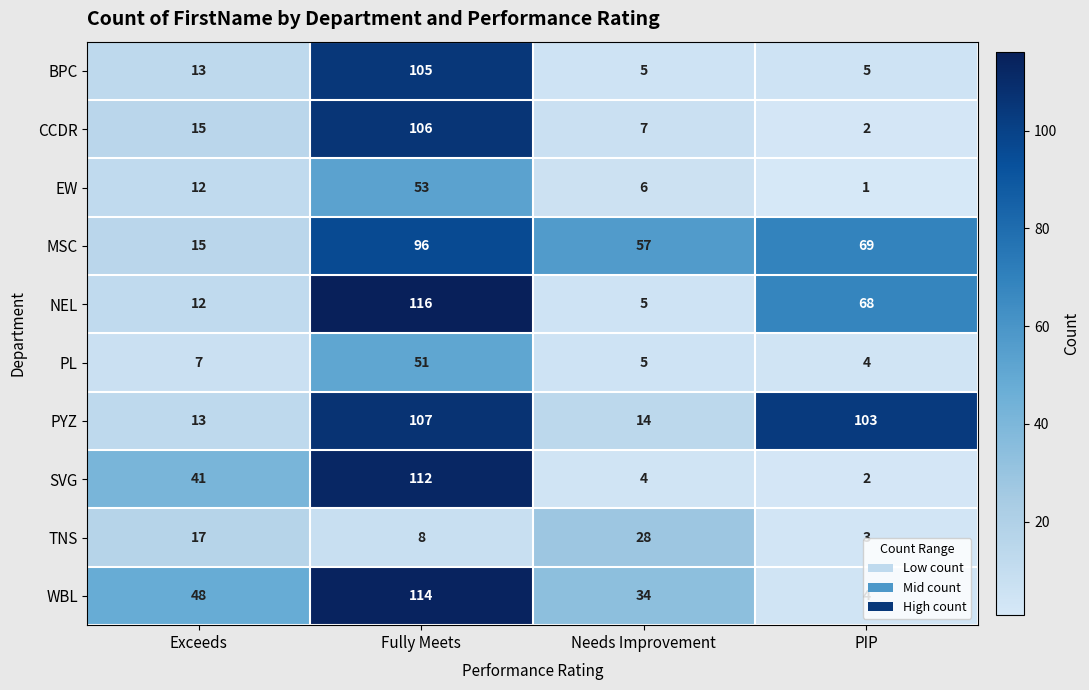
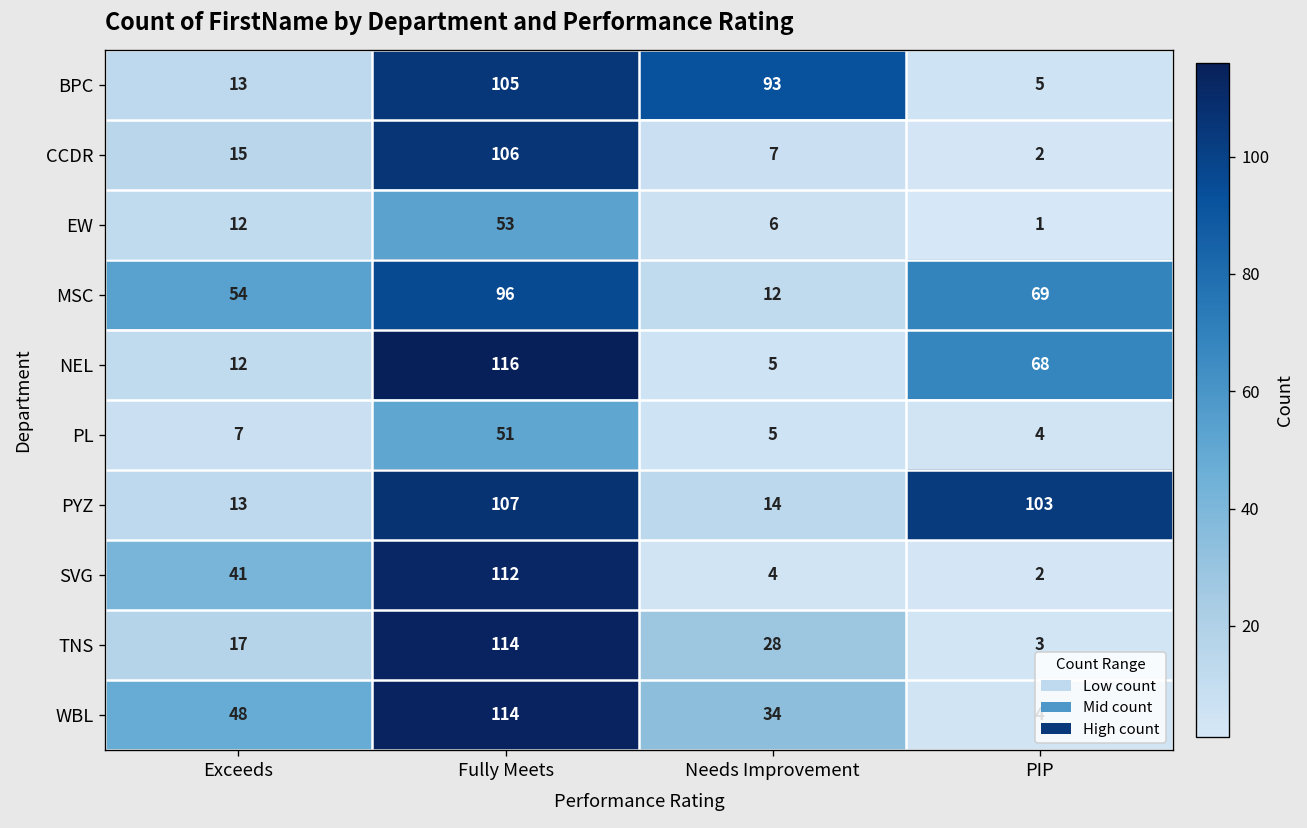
BPC, Needs Improvement: 5 -> 93
MSC, Exceeds: 15 -> 54
MSC, Needs Improvement: 57 -> 12
TNS, Fully Meets: 8 -> 114
